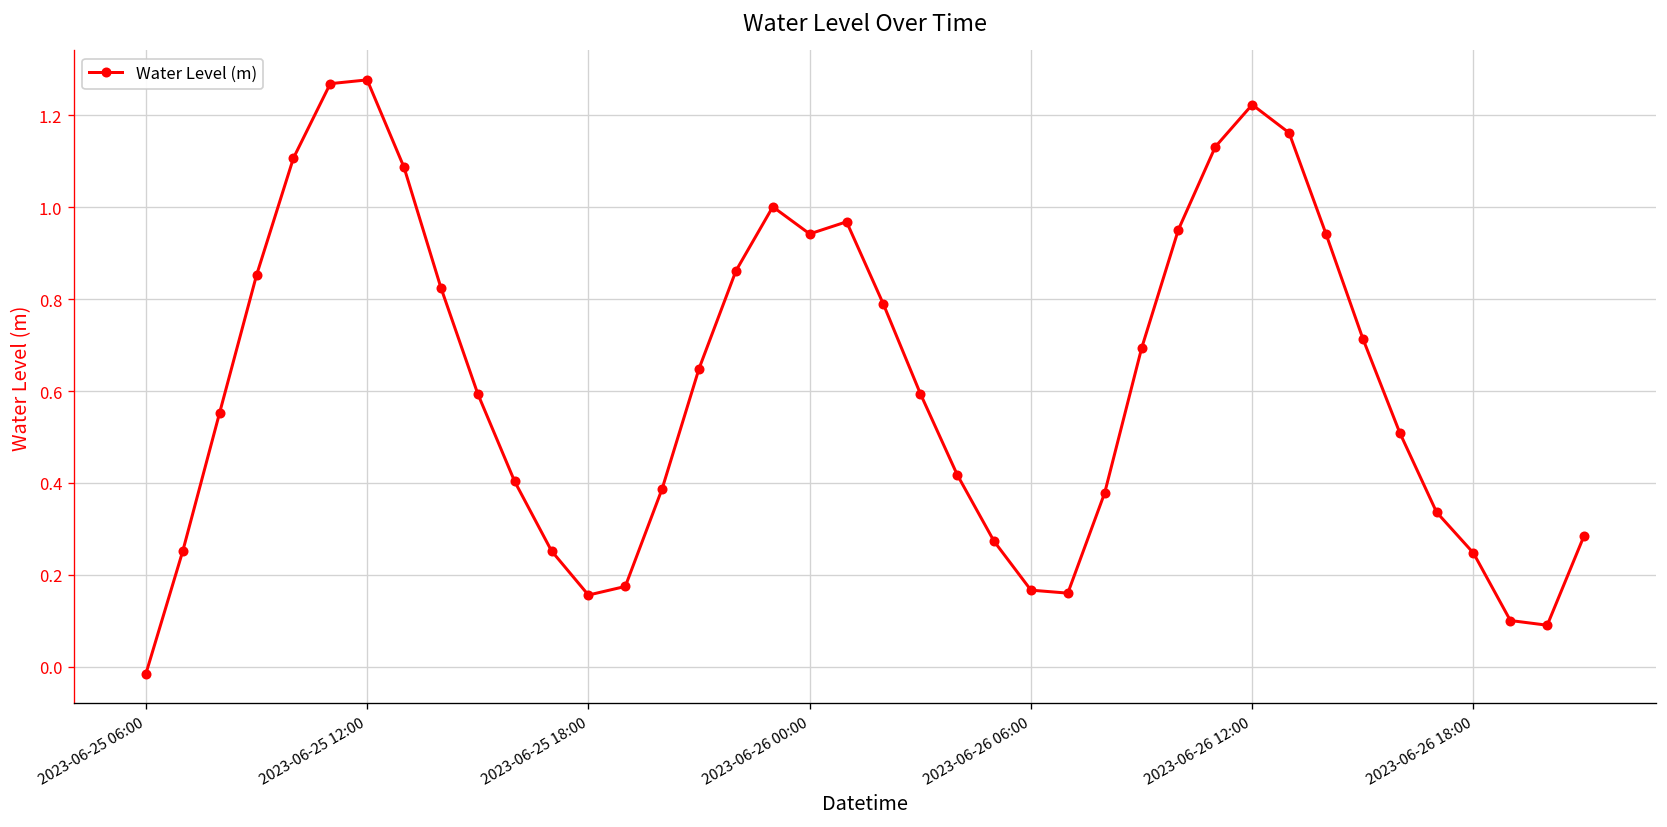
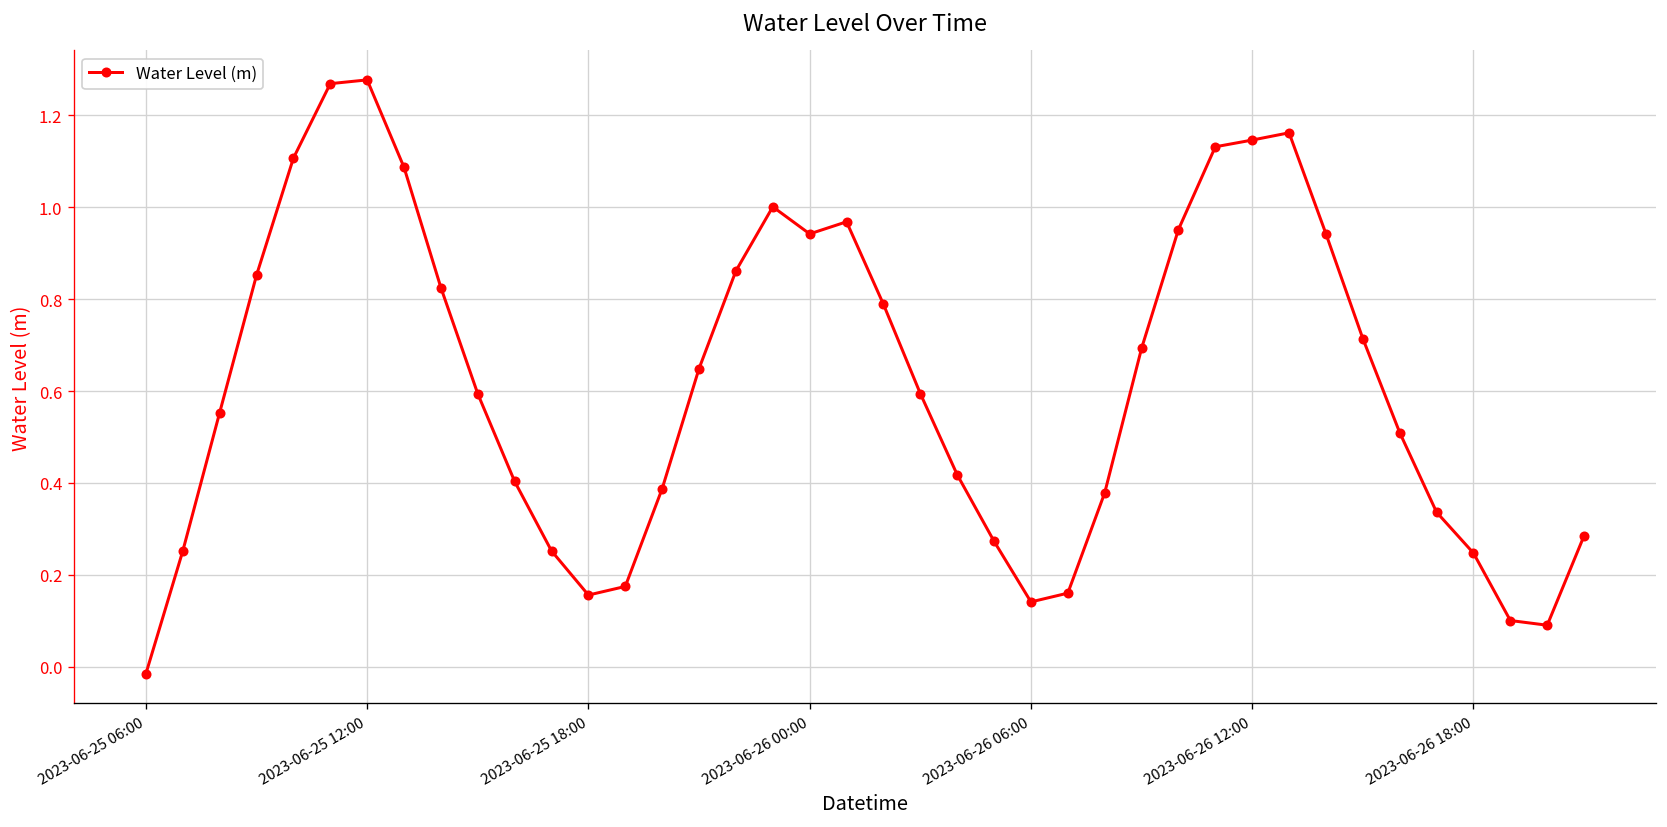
2023-06-26 06:00: 0.17 -> 0.14
2023-06-26 12:00: 1.22 -> 1.15
